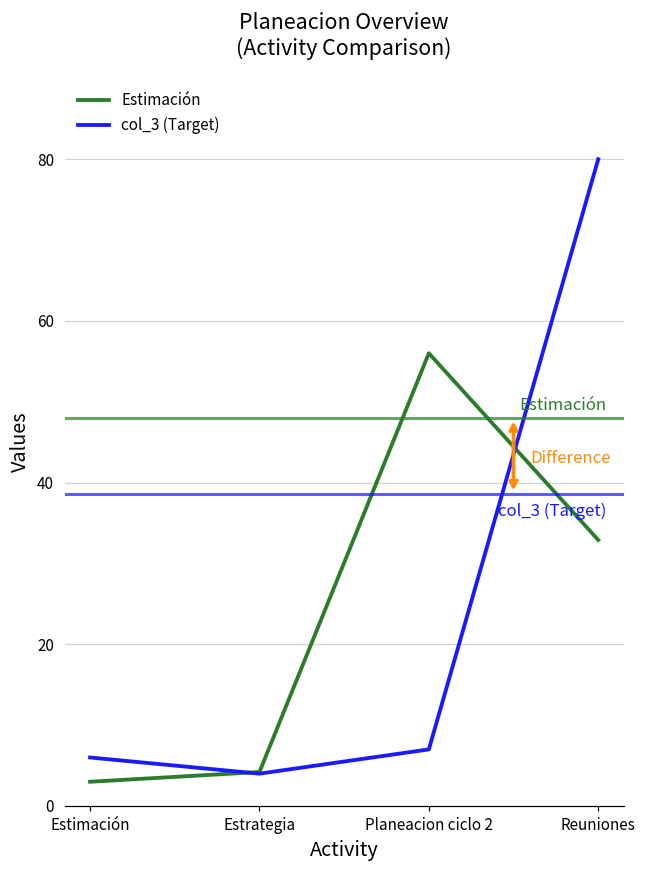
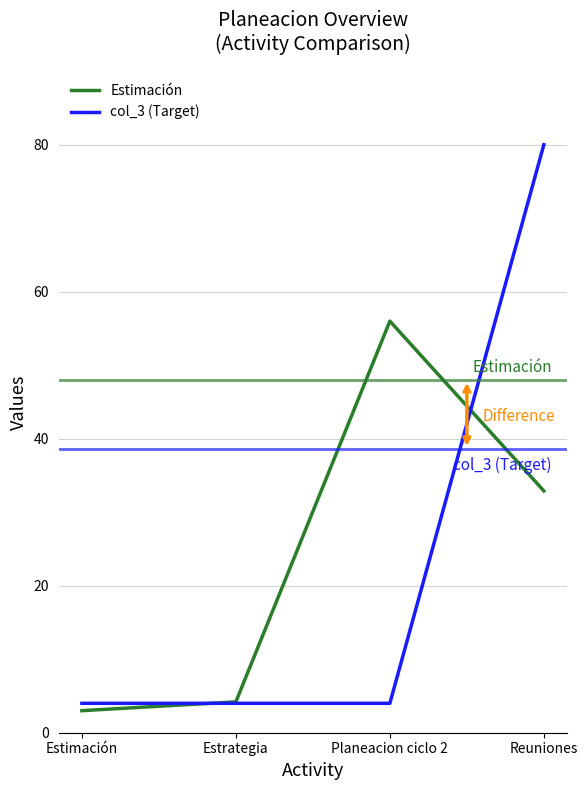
col_3 (Target), Estimación: 6 -> 4
col_3 (Target), Planeacion ciclo 2: 7 -> 4
